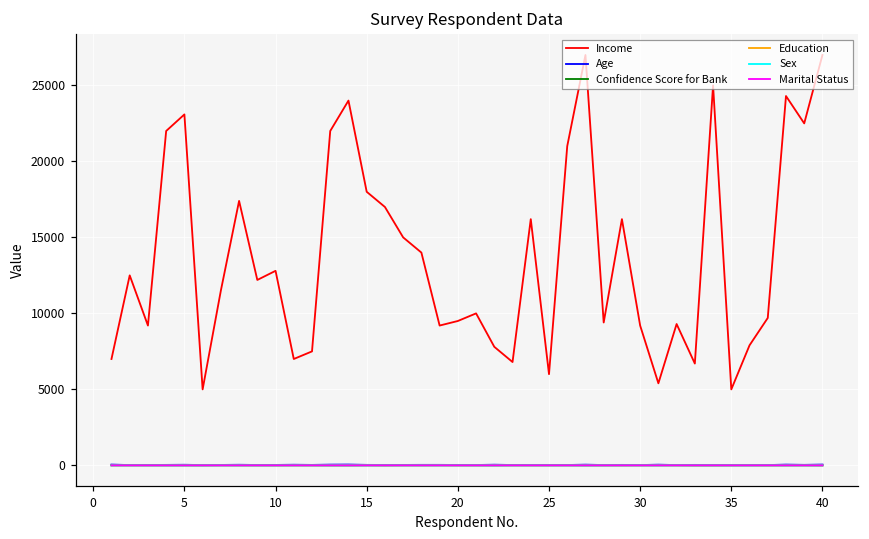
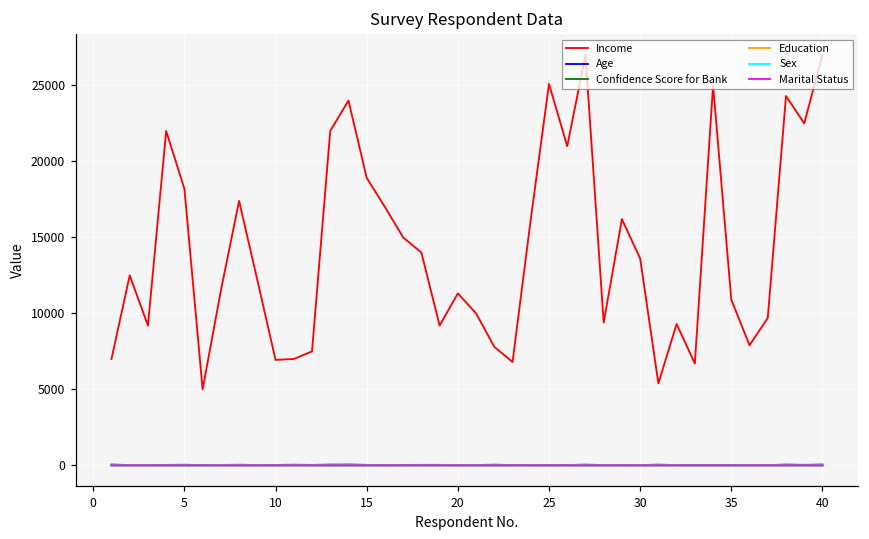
Income, 5: 23100 -> 18200
Income, 10: 12800 -> 6900
Income, 15: 18000 -> 18900
Income, 20: 9500 -> 11300
Income, 25: 6000 -> 25100
Income, 30: 9200 -> 13600
Income, 35: 5000 -> 10900
